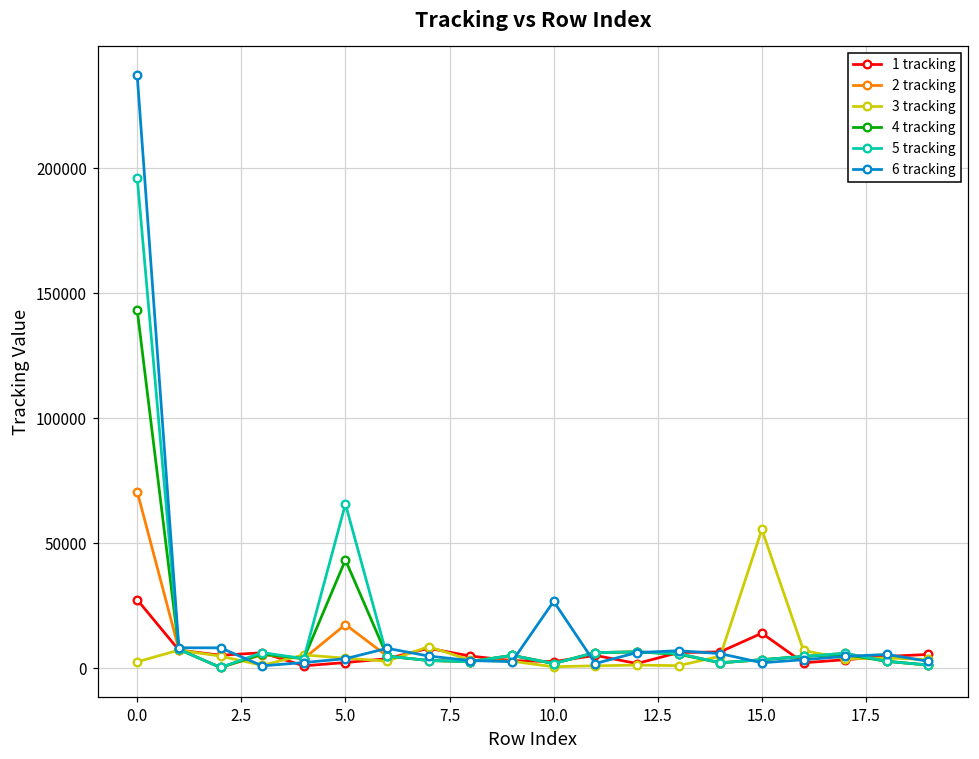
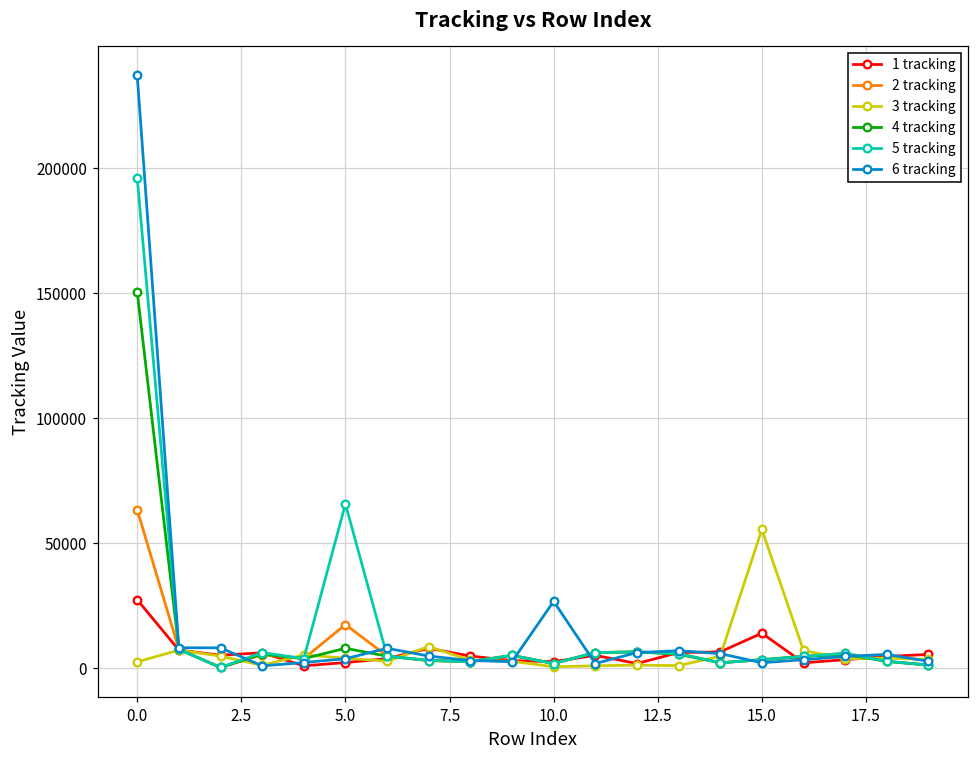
2 tracking, 0.0: 71000 -> 63000
4 tracking, 0.0: 143000 -> 151000
4 tracking, 5.0: 43000 -> 8000
